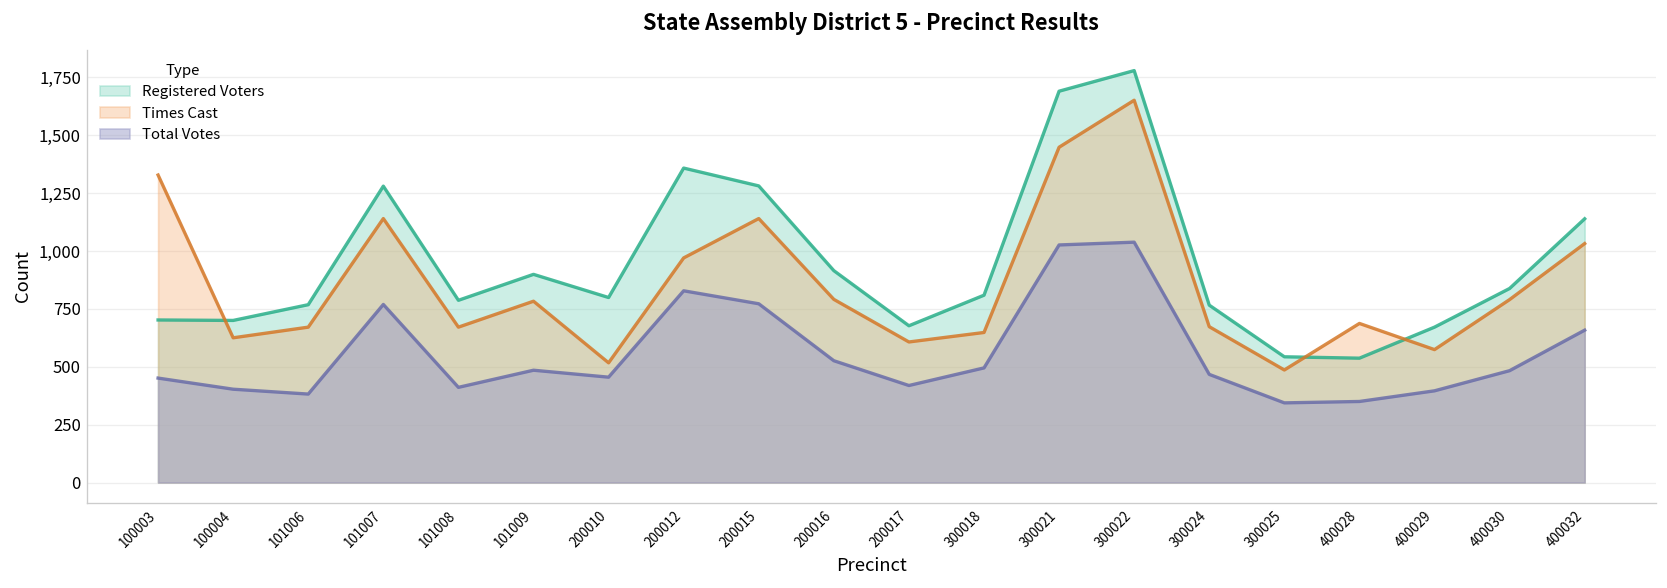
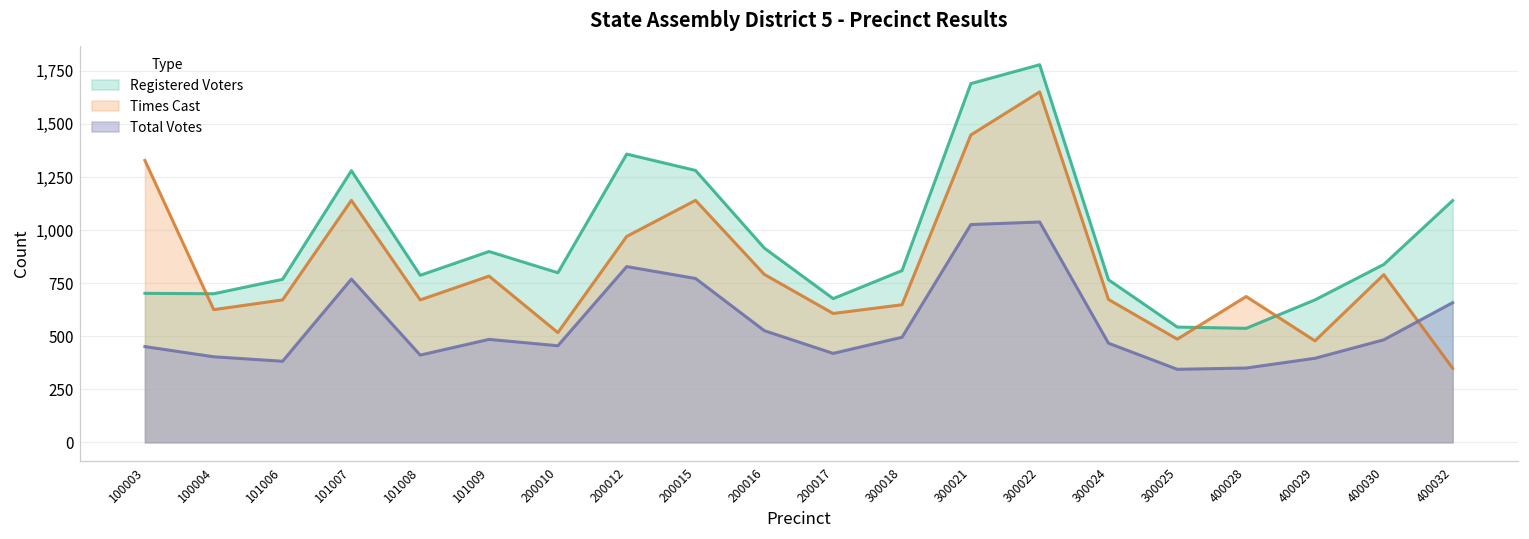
Times Cast, 400029: 570 -> 480
Times Cast, 400032: 1,030 -> 350
